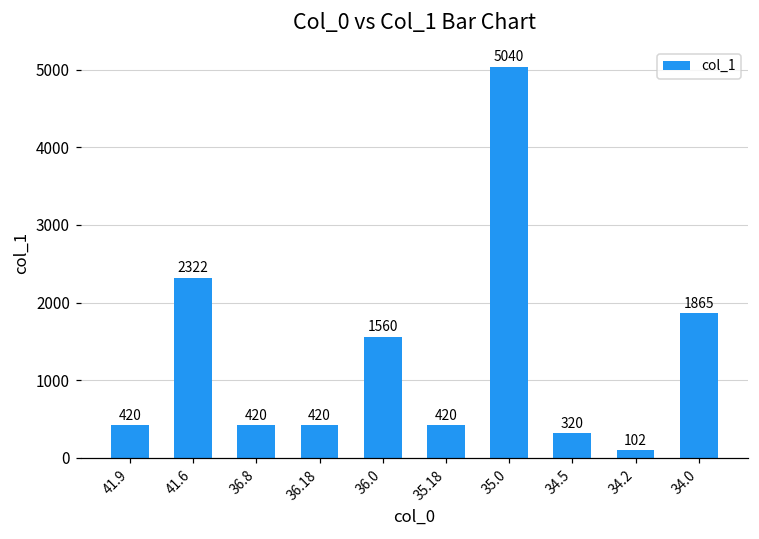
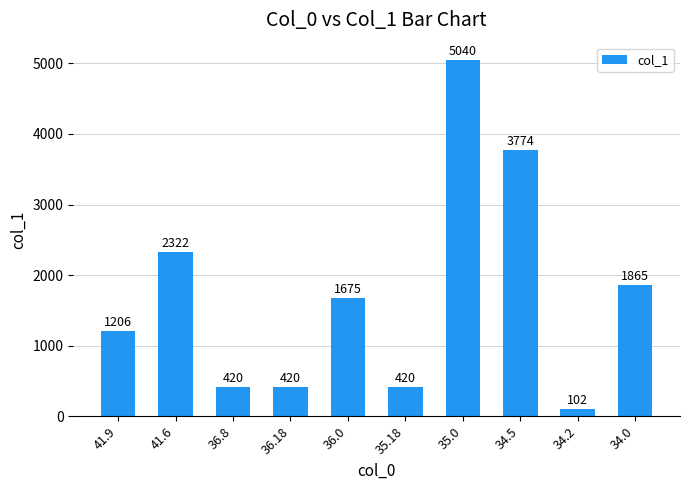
41.9: 420 -> 1206
36.0: 1560 -> 1675
34.5: 320 -> 3774
